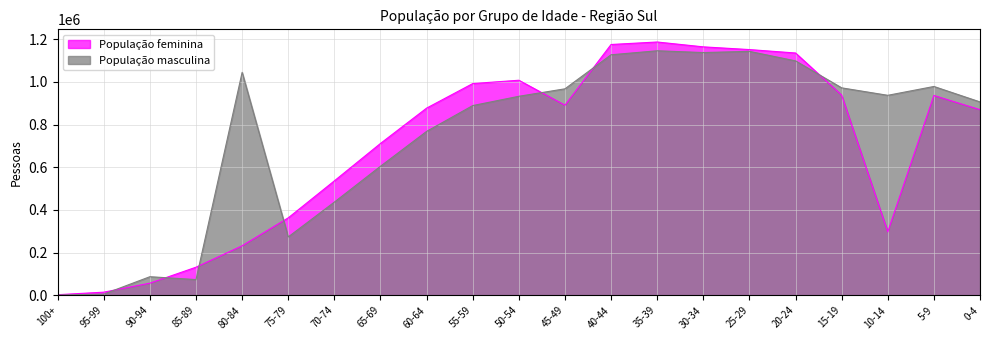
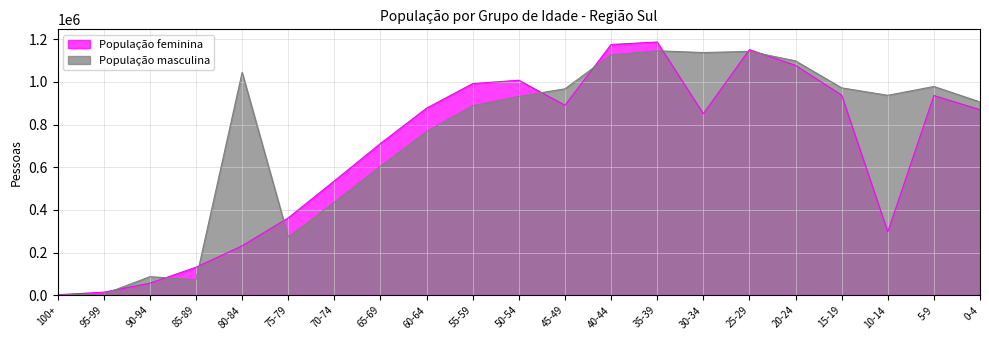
População feminina, 30-34: 1160000 -> 850000
População feminina, 20-24: 1140000 -> 1080000
